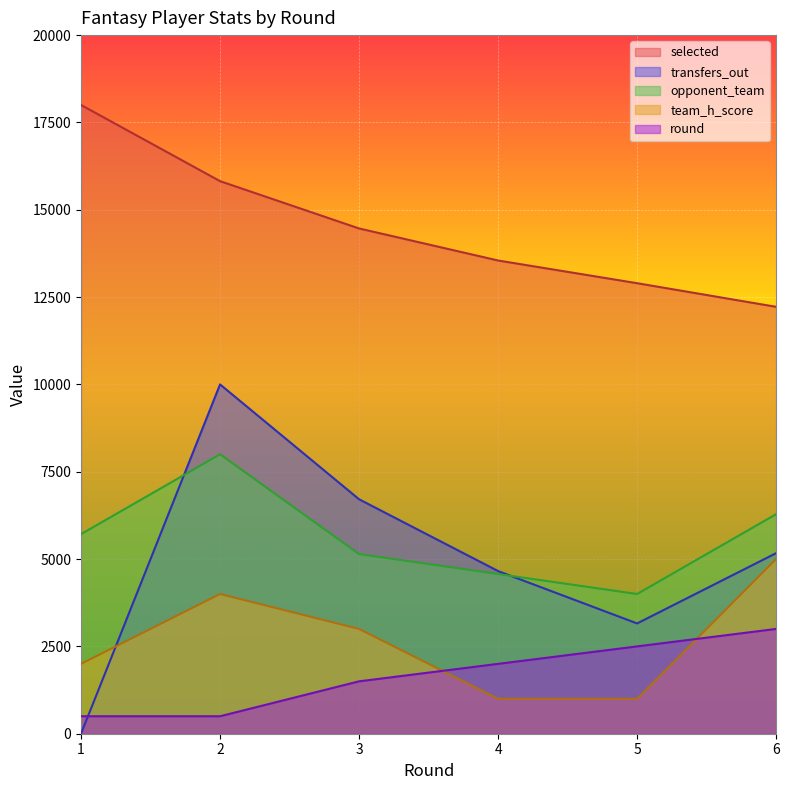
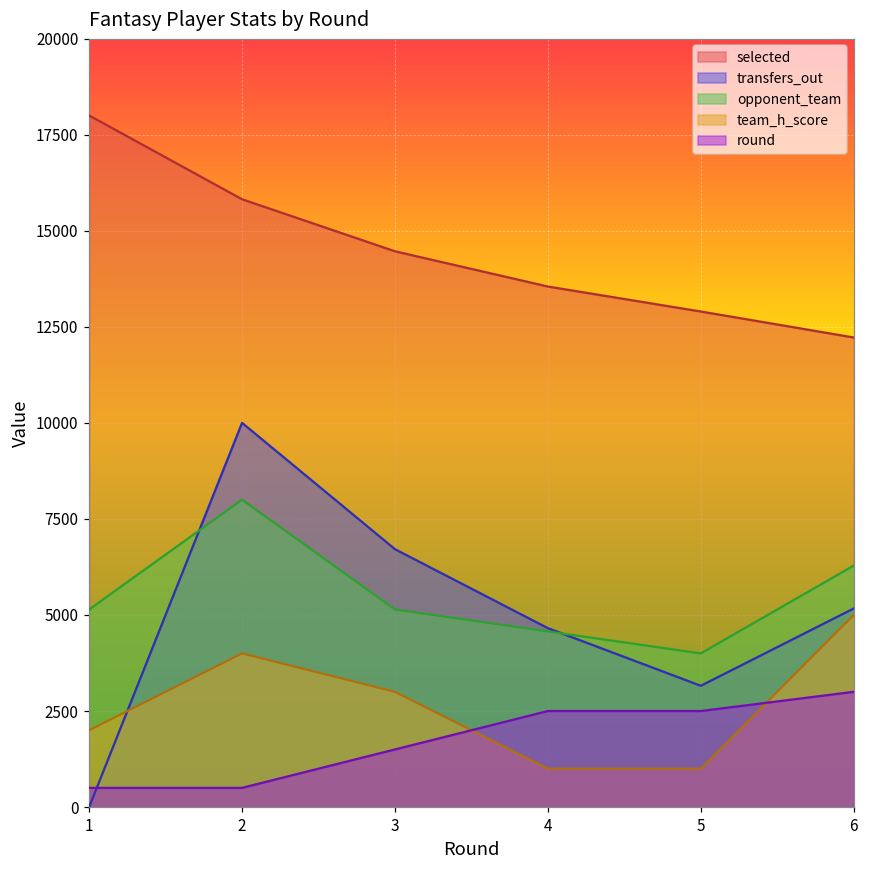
opponent_team, 1: 5700 -> 5100
round, 4: 2000 -> 2500
